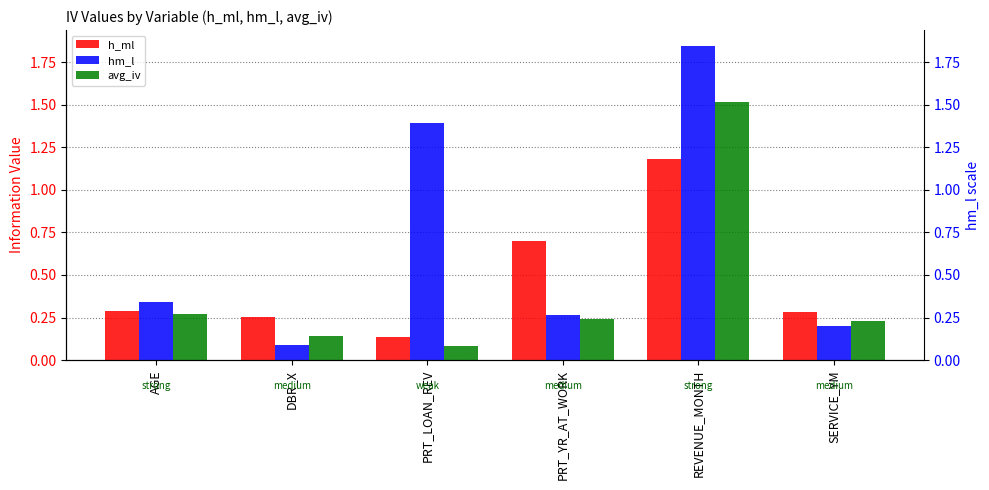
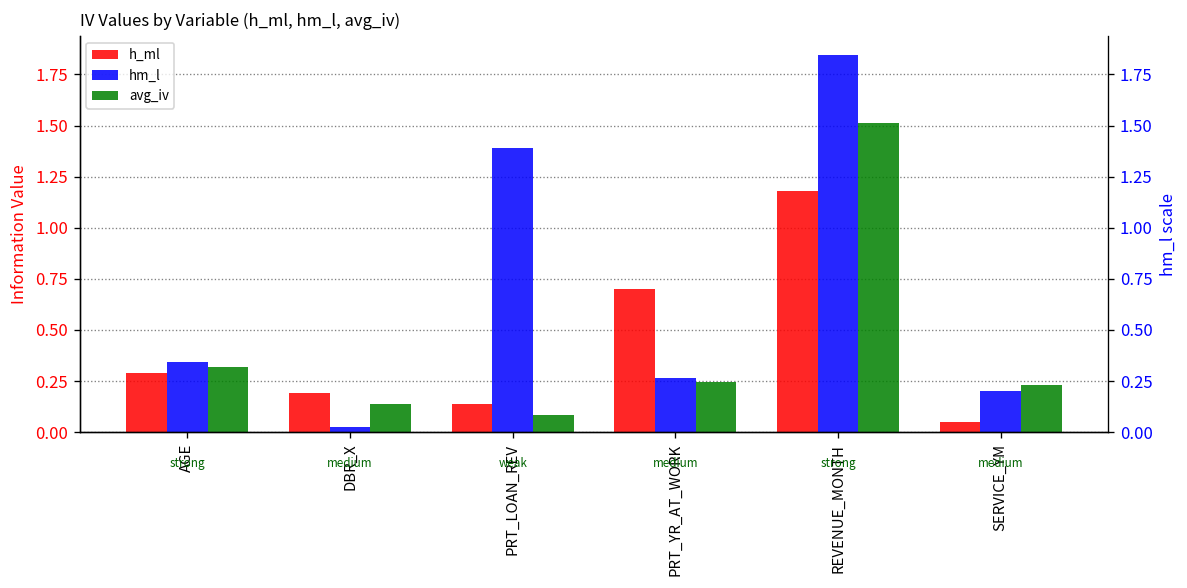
avg_iv, AGE: 0.27 -> 0.32
h_ml, DBR_X: 0.25 -> 0.19
hm_l, DBR_X: 0.09 -> 0.03
h_ml, SERVICE_YM: 0.28 -> 0.05
